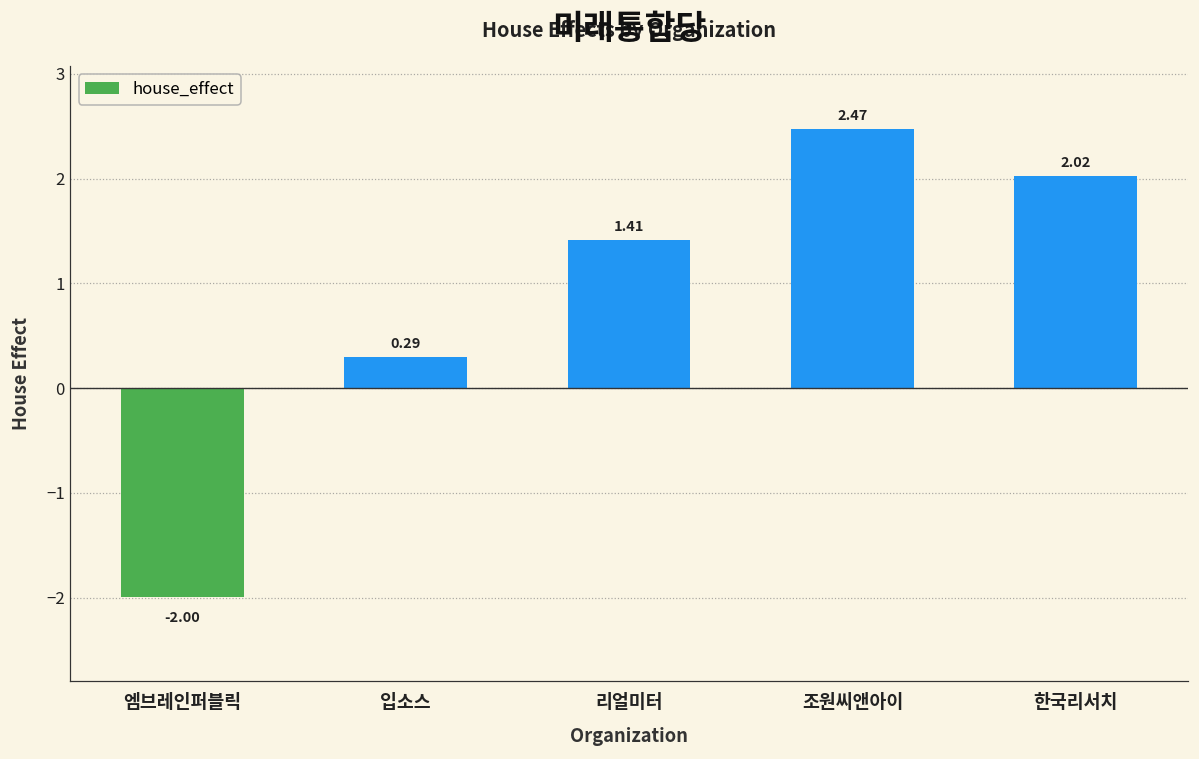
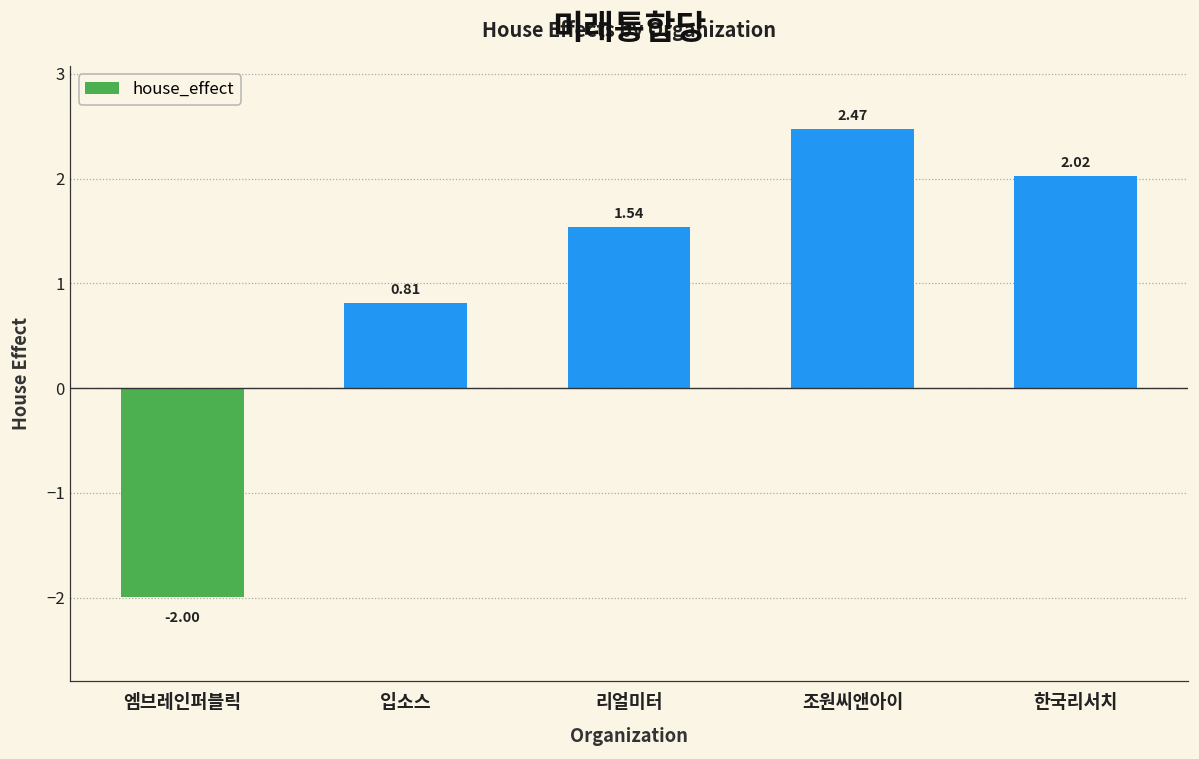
입소스: 0.29 -> 0.81
리얼미터: 1.41 -> 1.54
